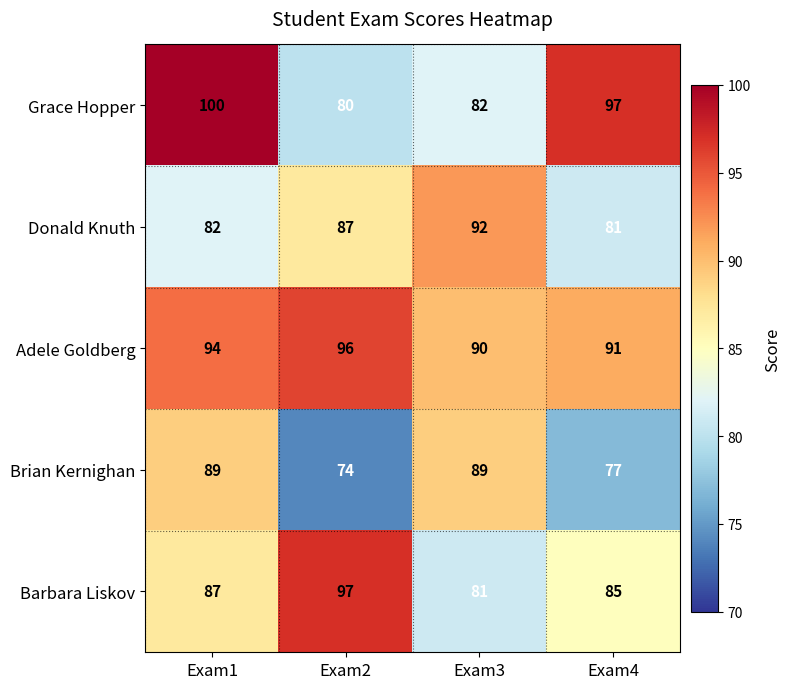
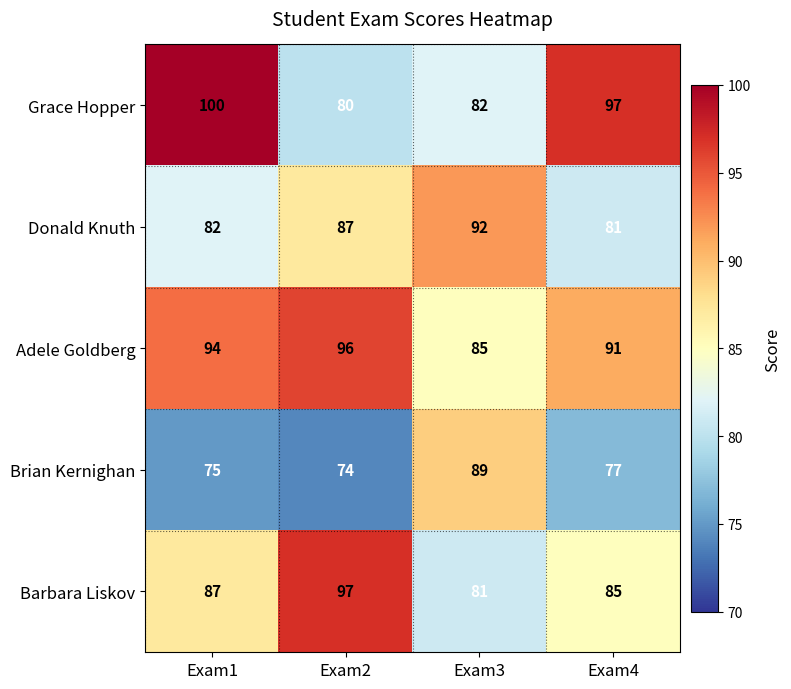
Adele Goldberg, Exam3: 90 -> 85
Brian Kernighan, Exam1: 89 -> 75
